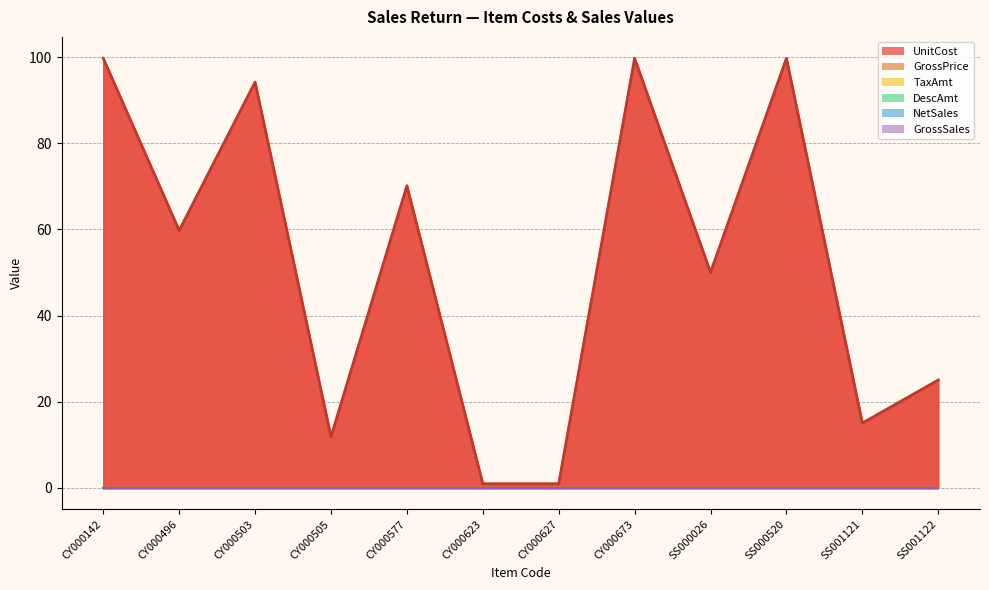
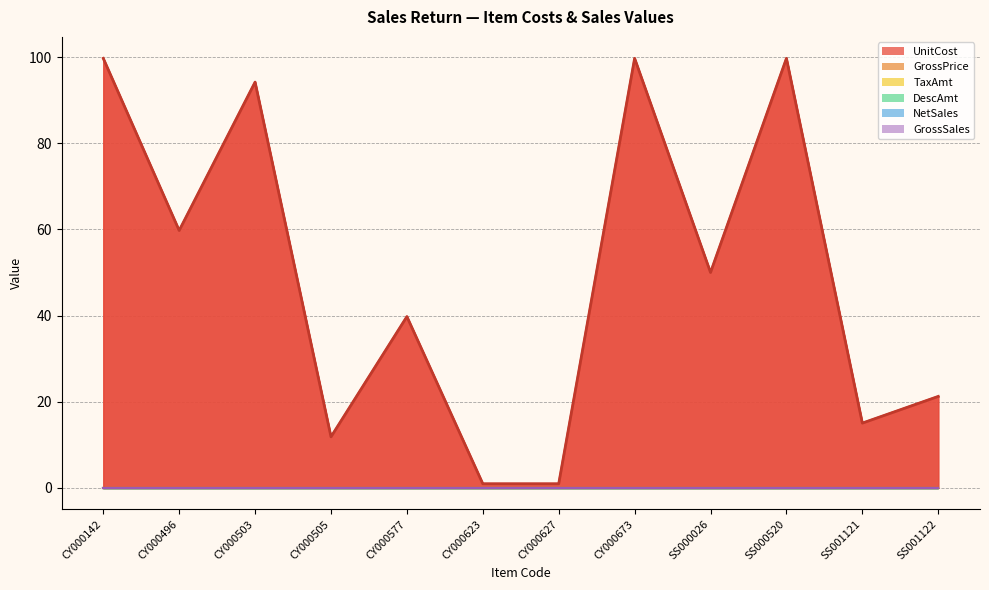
UnitCost, CY000577: 70 -> 40
UnitCost, SS001122: 25 -> 21
